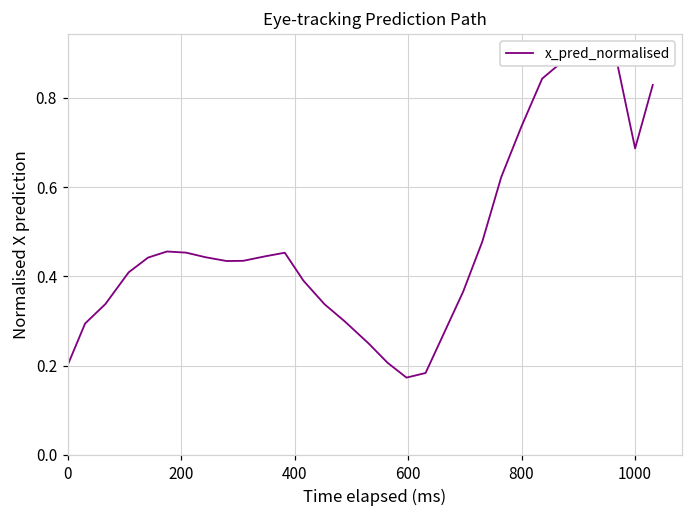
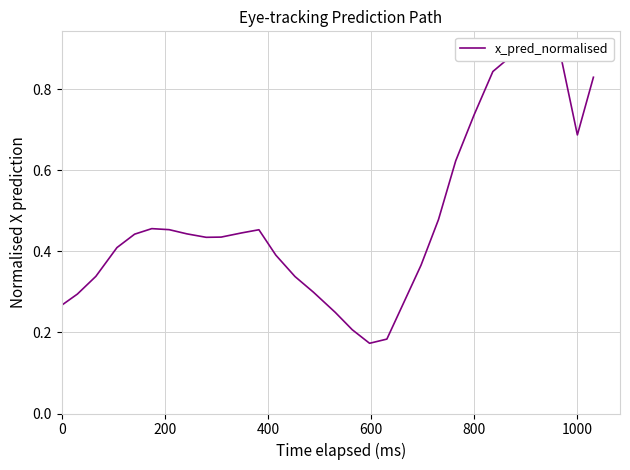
0: 0.20 -> 0.27
